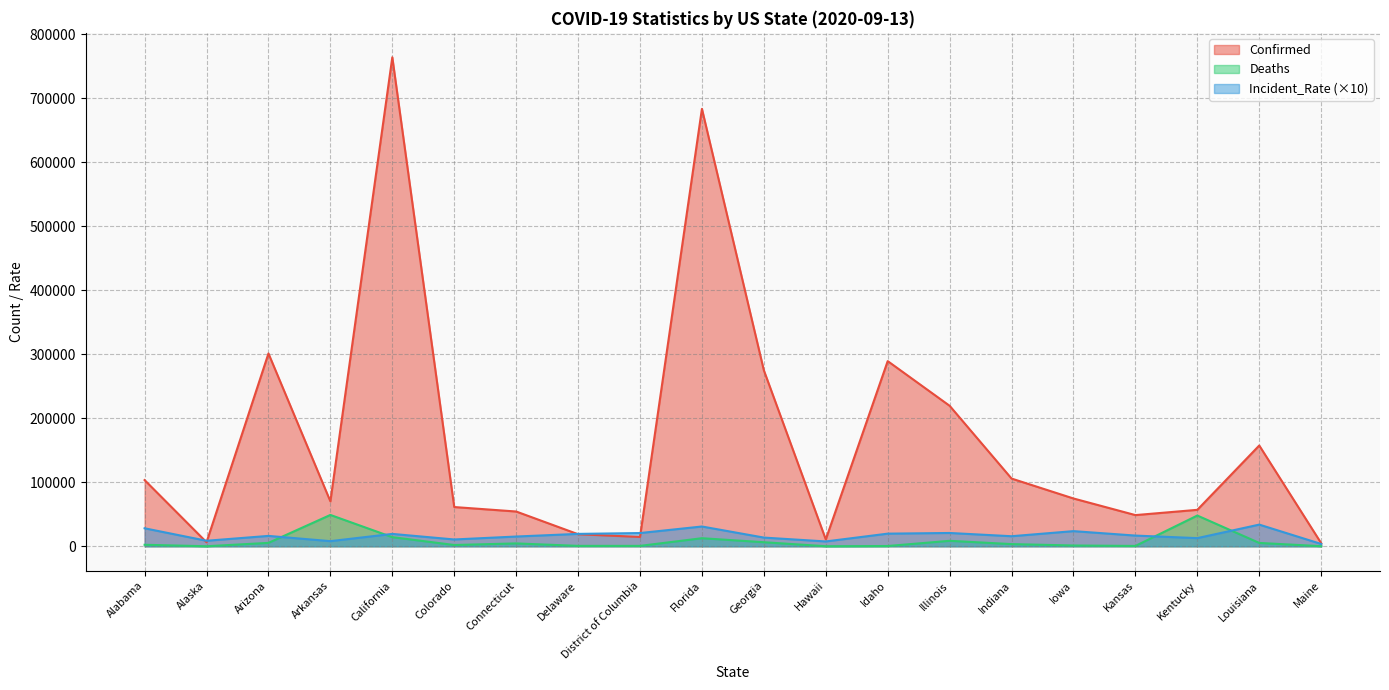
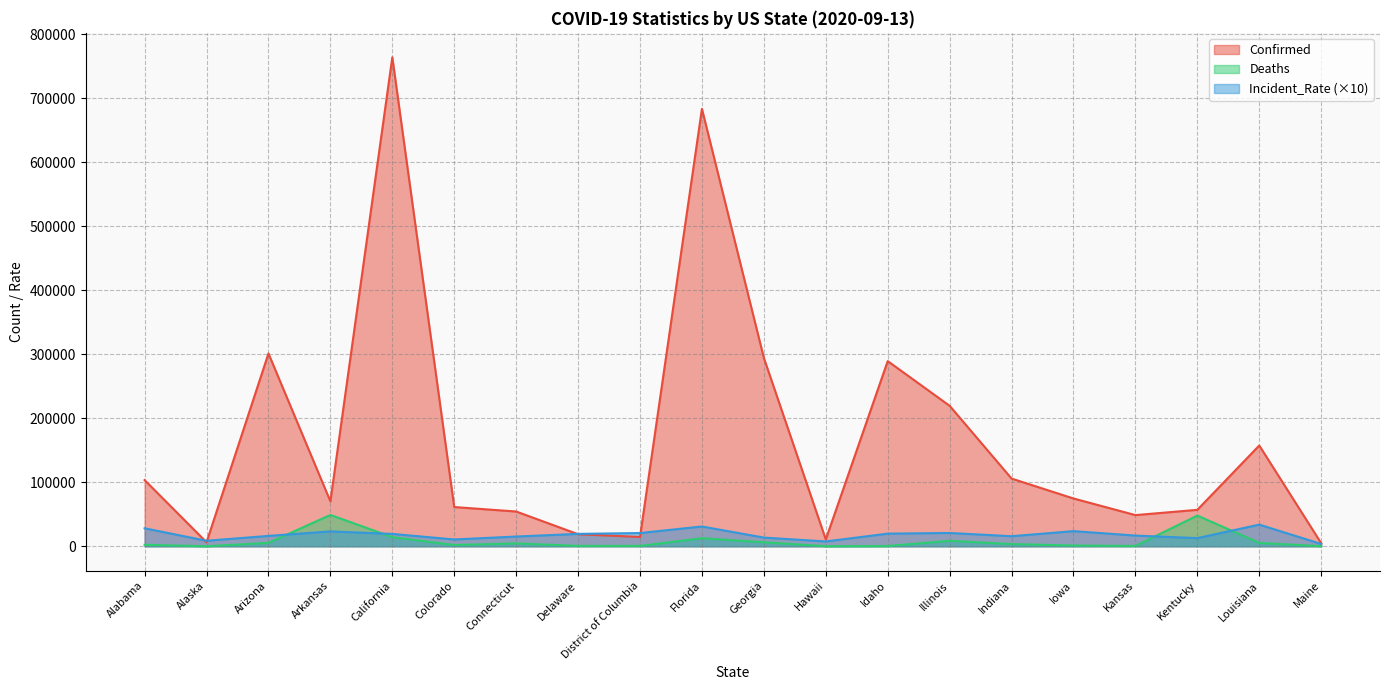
Incident_Rate (×10), Arkansas: 10000 -> 20000
Confirmed, Georgia: 270000 -> 290000
